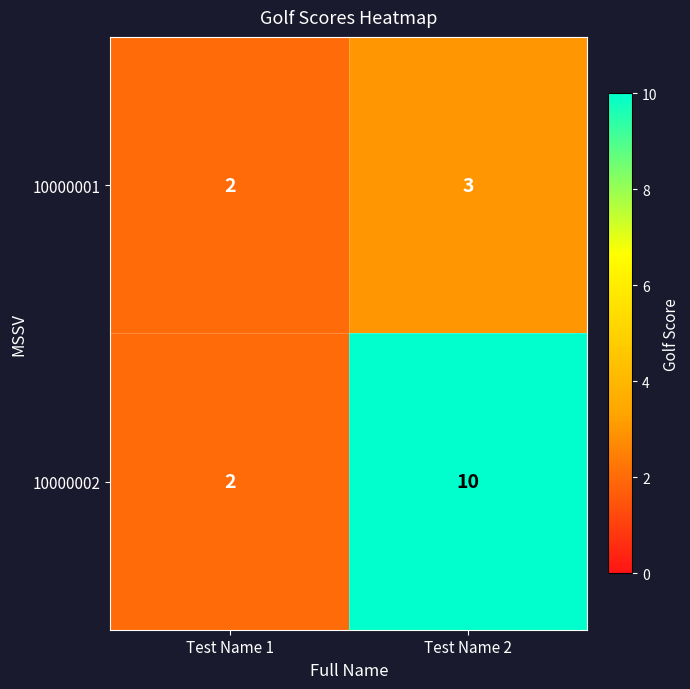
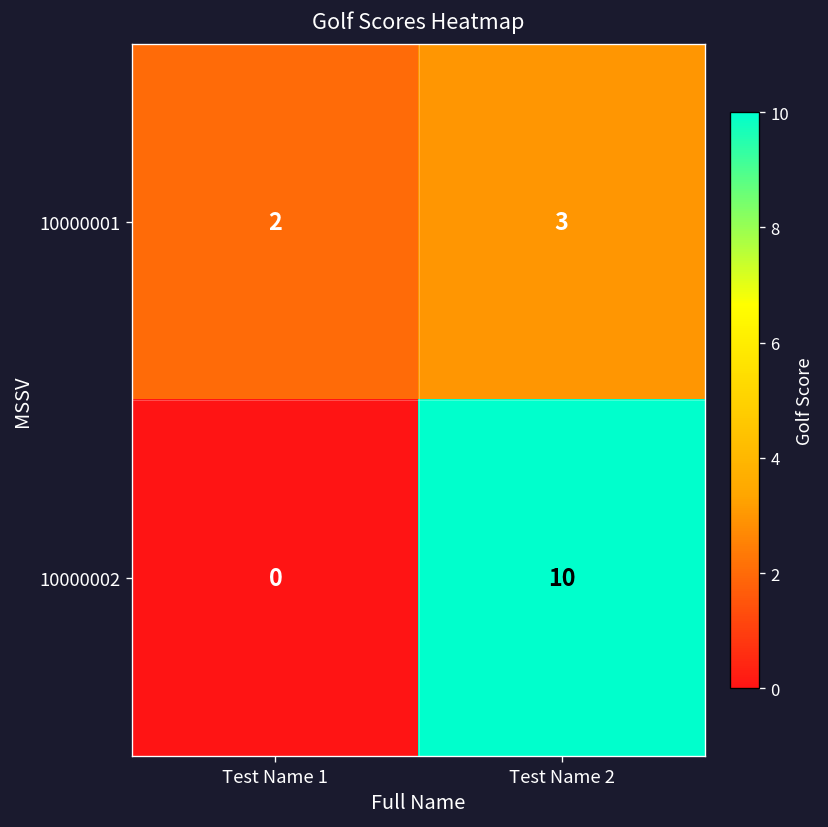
10000002, Test Name 1: 2 -> 0
